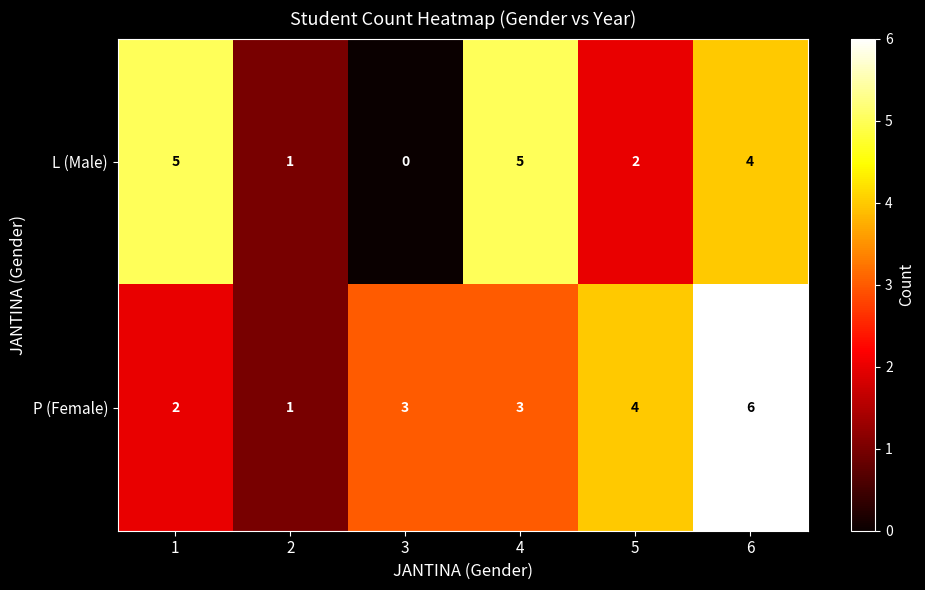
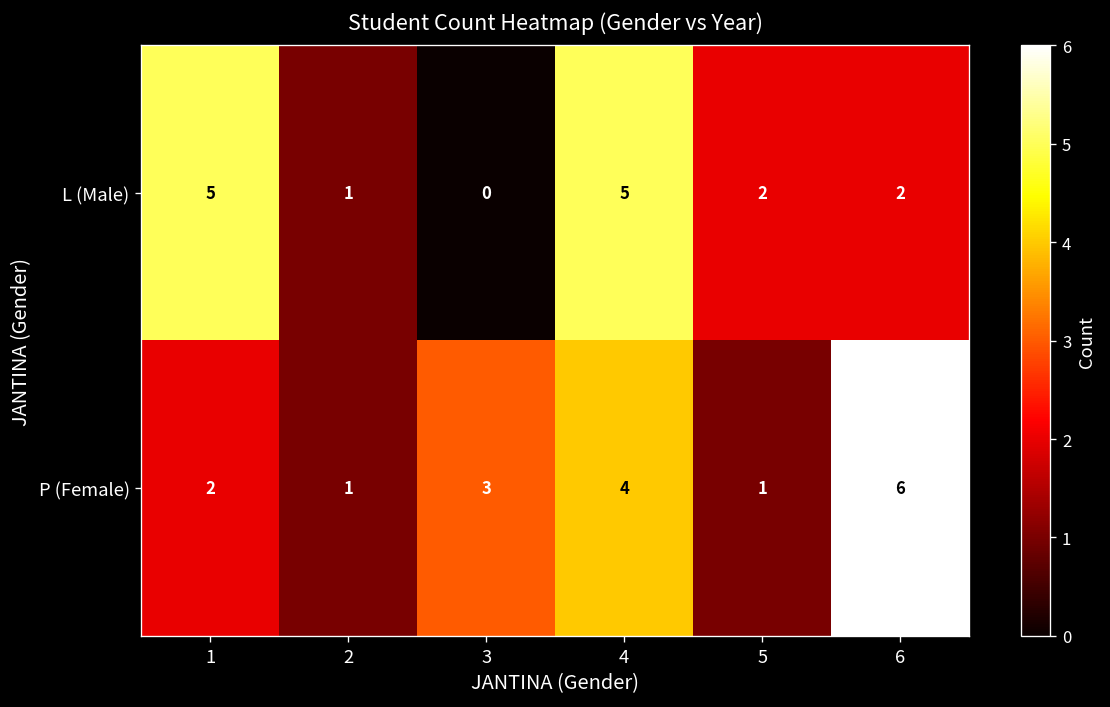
L (Male), 6: 4 -> 2
P (Female), 4: 3 -> 4
P (Female), 5: 4 -> 1
